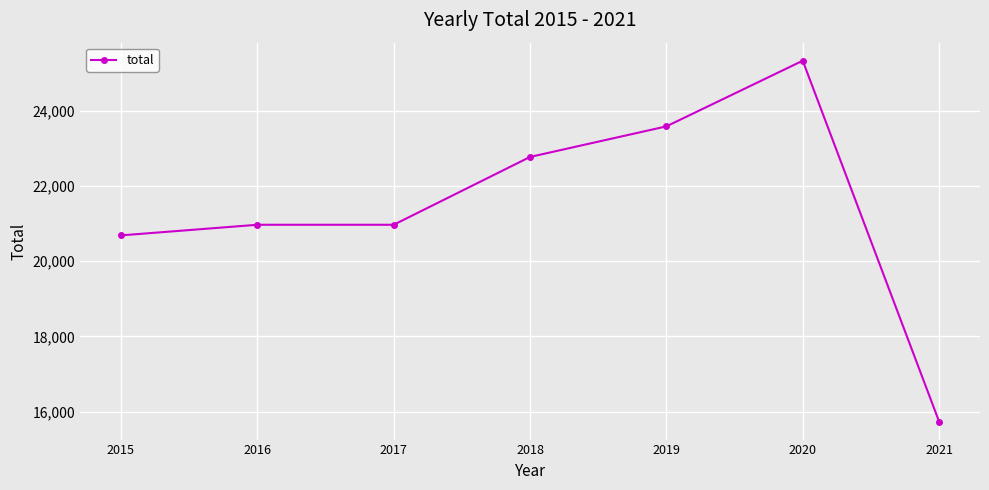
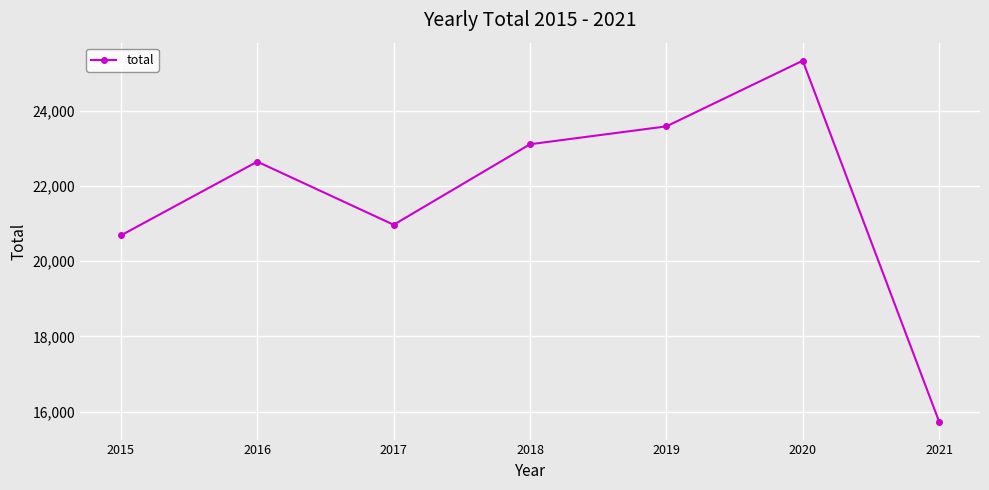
2016: 21,000 -> 22,600
2018: 22,800 -> 23,100
